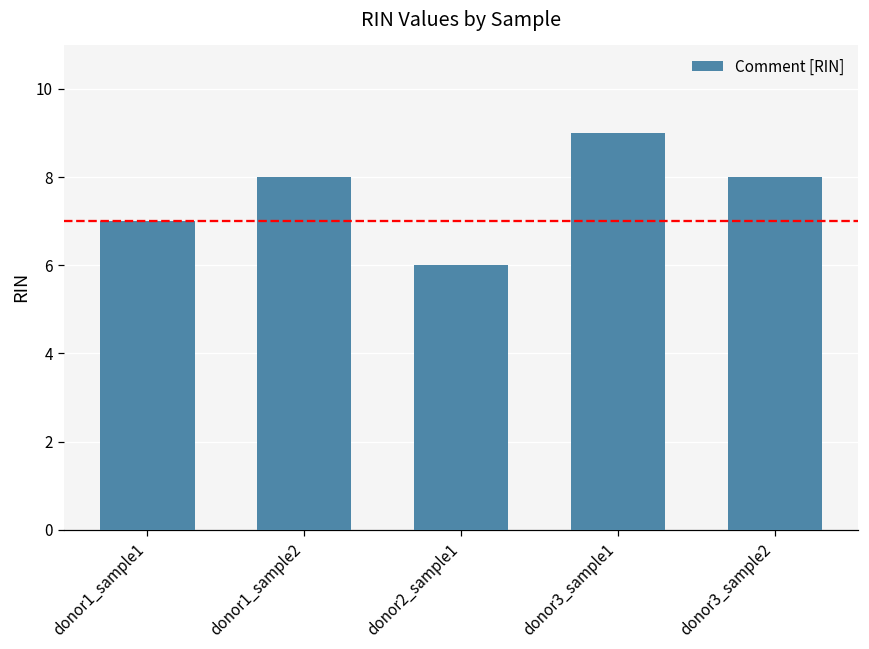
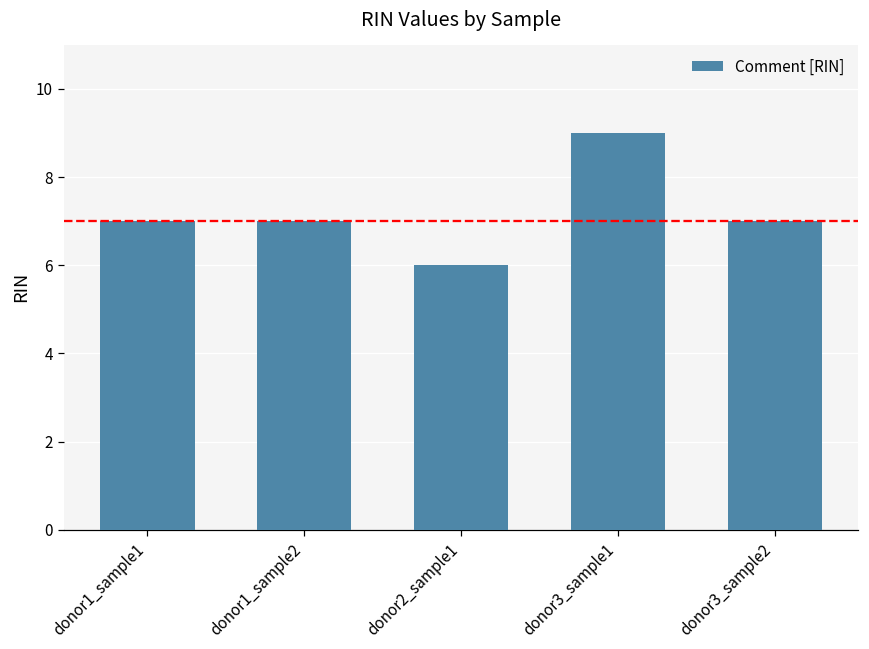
donor1_sample2: 8 -> 7
donor3_sample2: 8 -> 7
